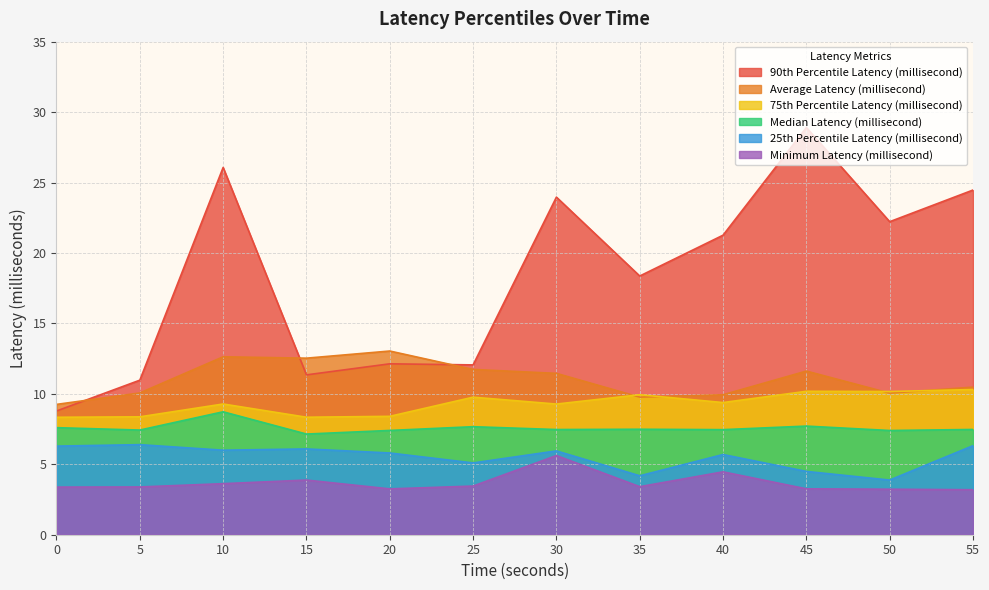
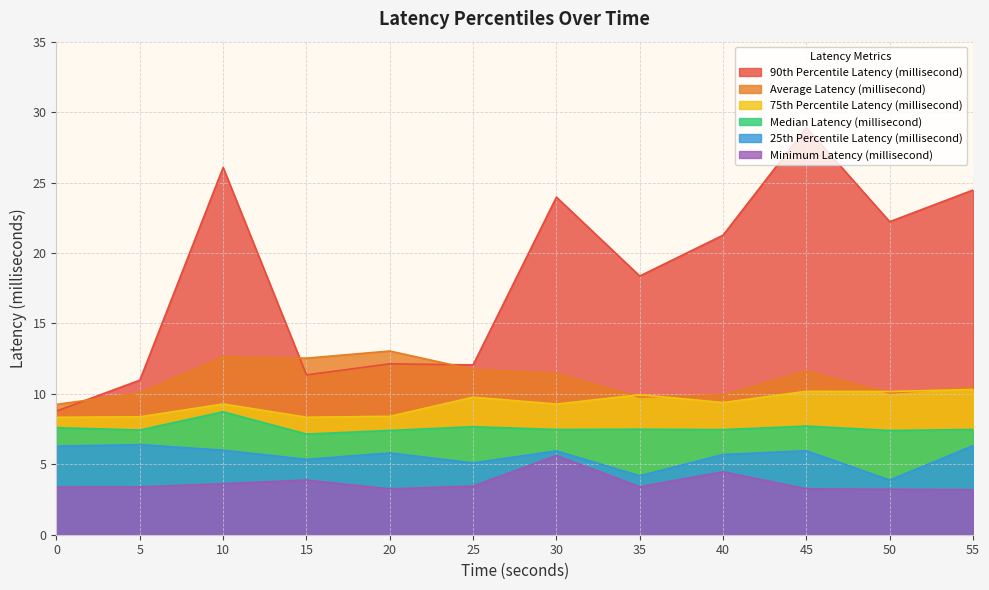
25th Percentile Latency (millisecond), 15: 6.1 -> 5.4
25th Percentile Latency (millisecond), 45: 4.5 -> 6.0
